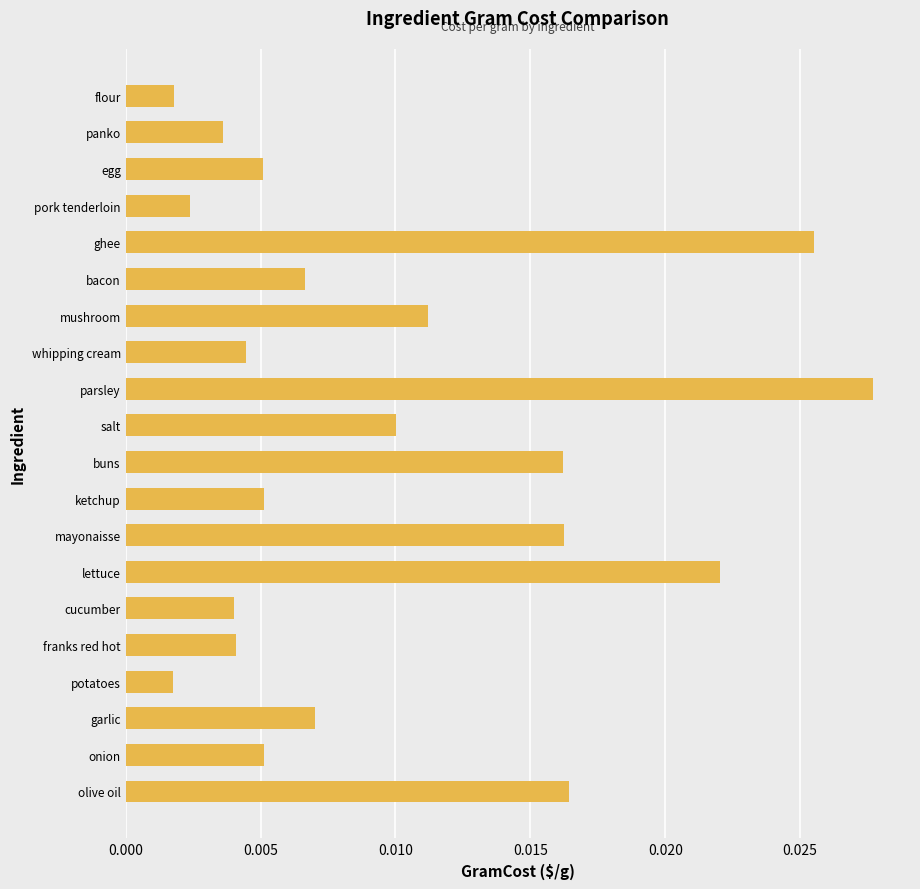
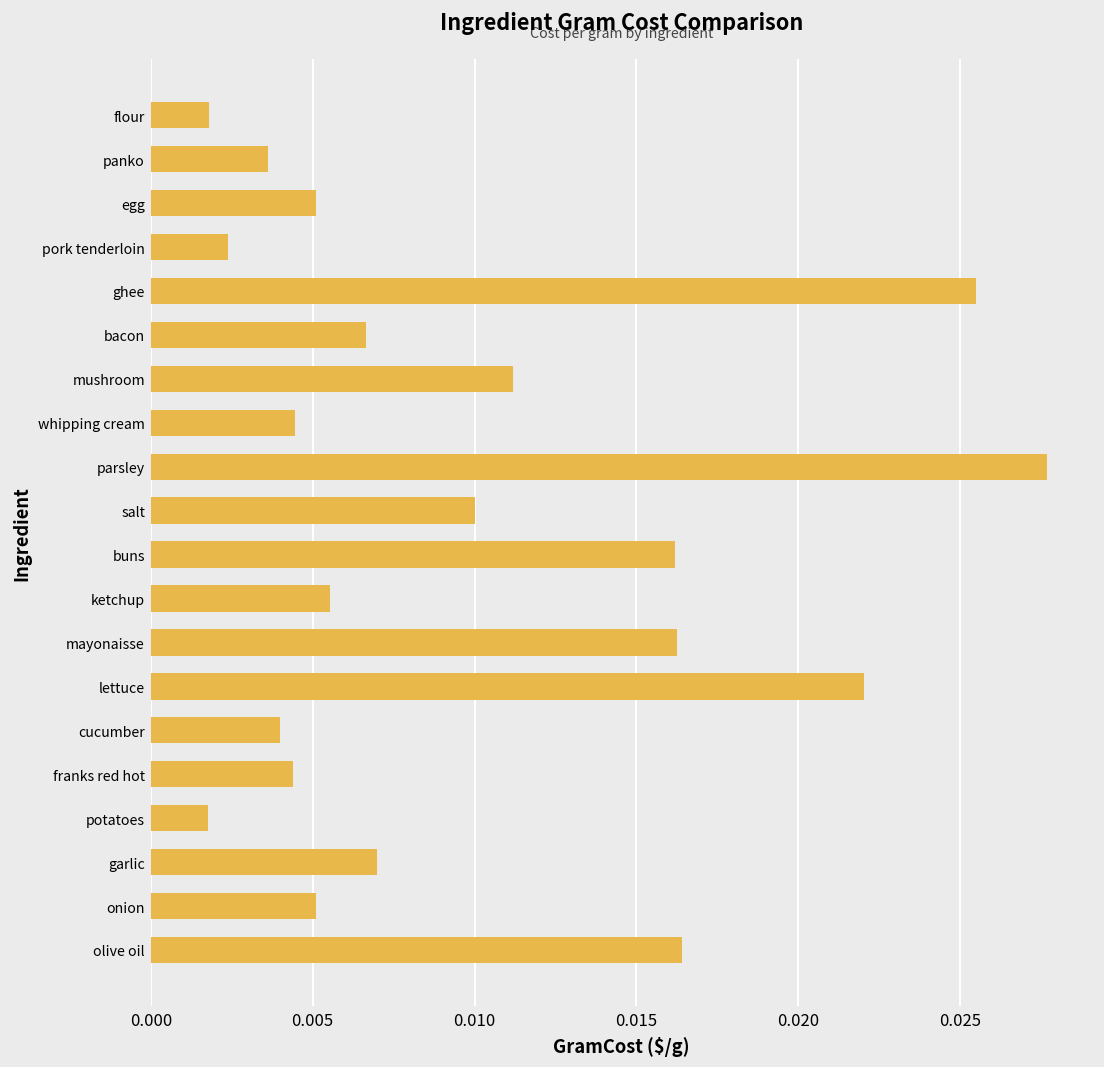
ketchup: 0.0051 -> 0.0055
franks red hot: 0.0041 -> 0.0044
